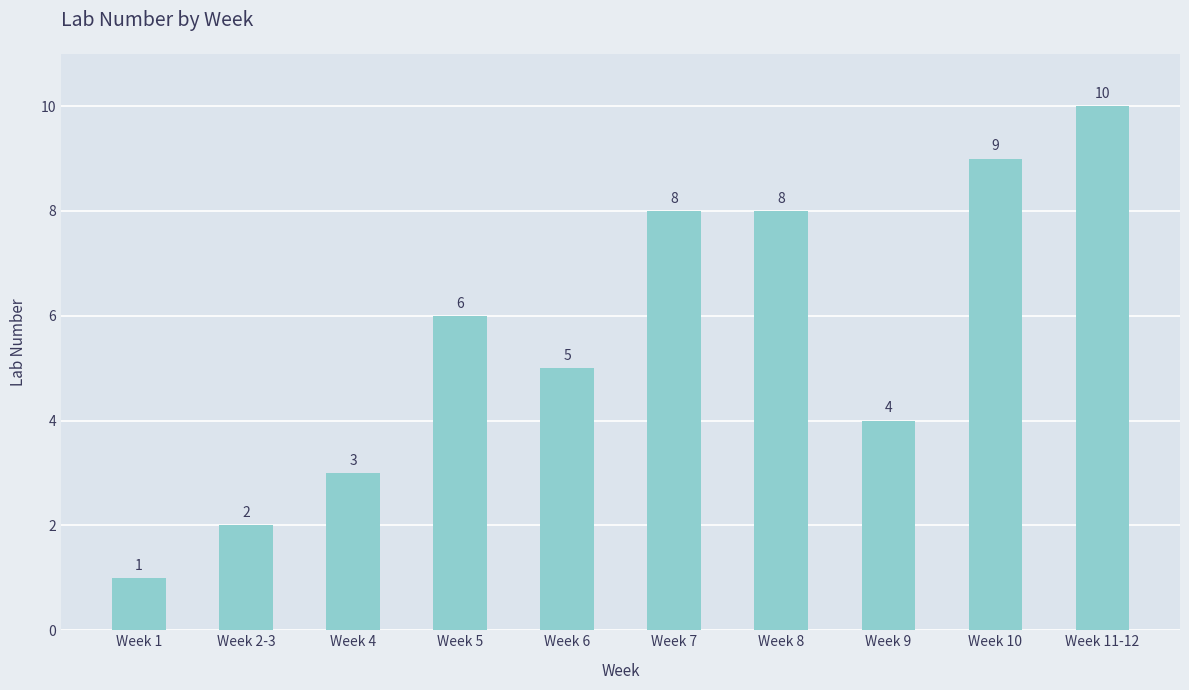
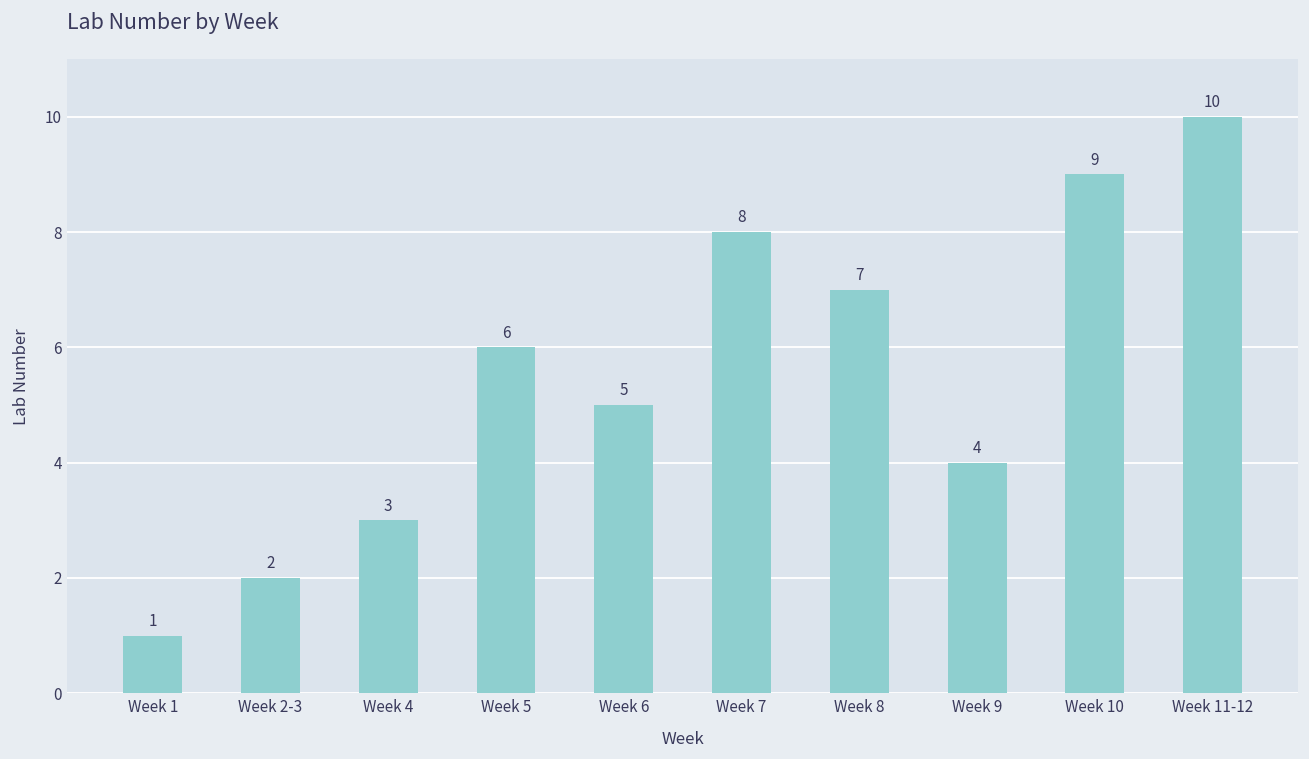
Week 8: 8 -> 7
